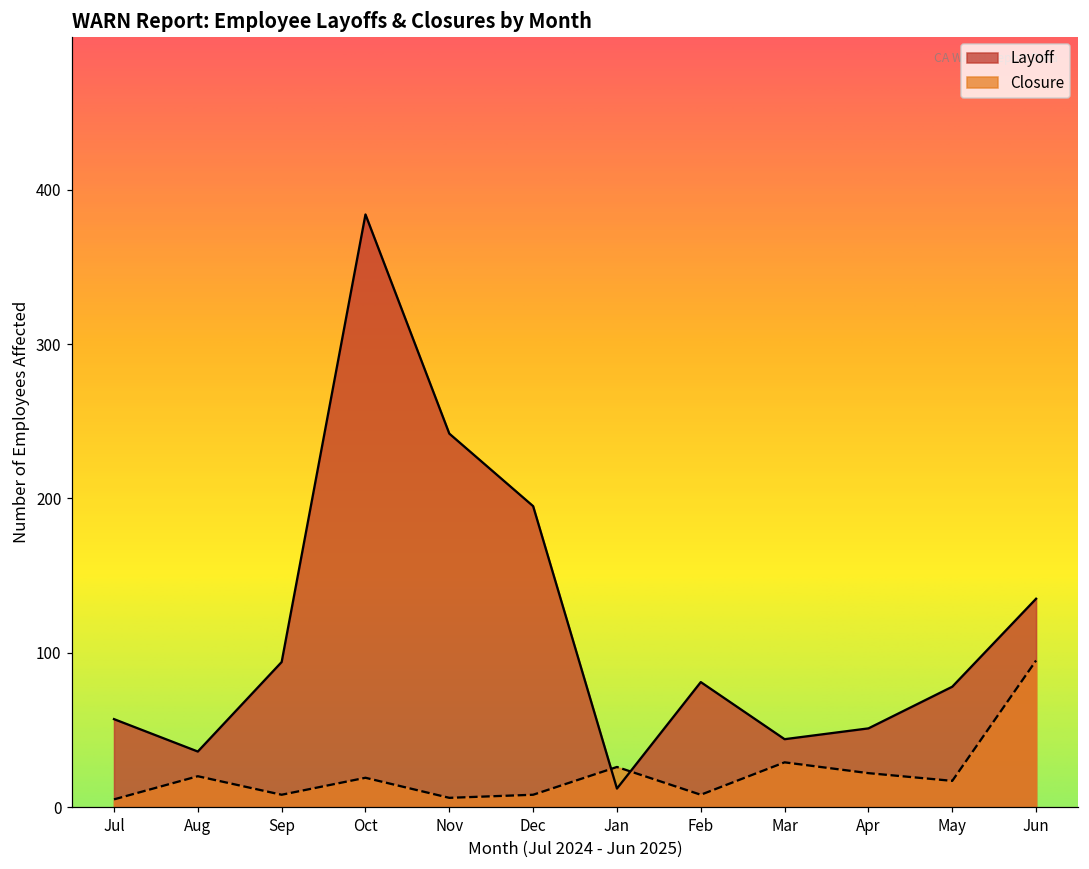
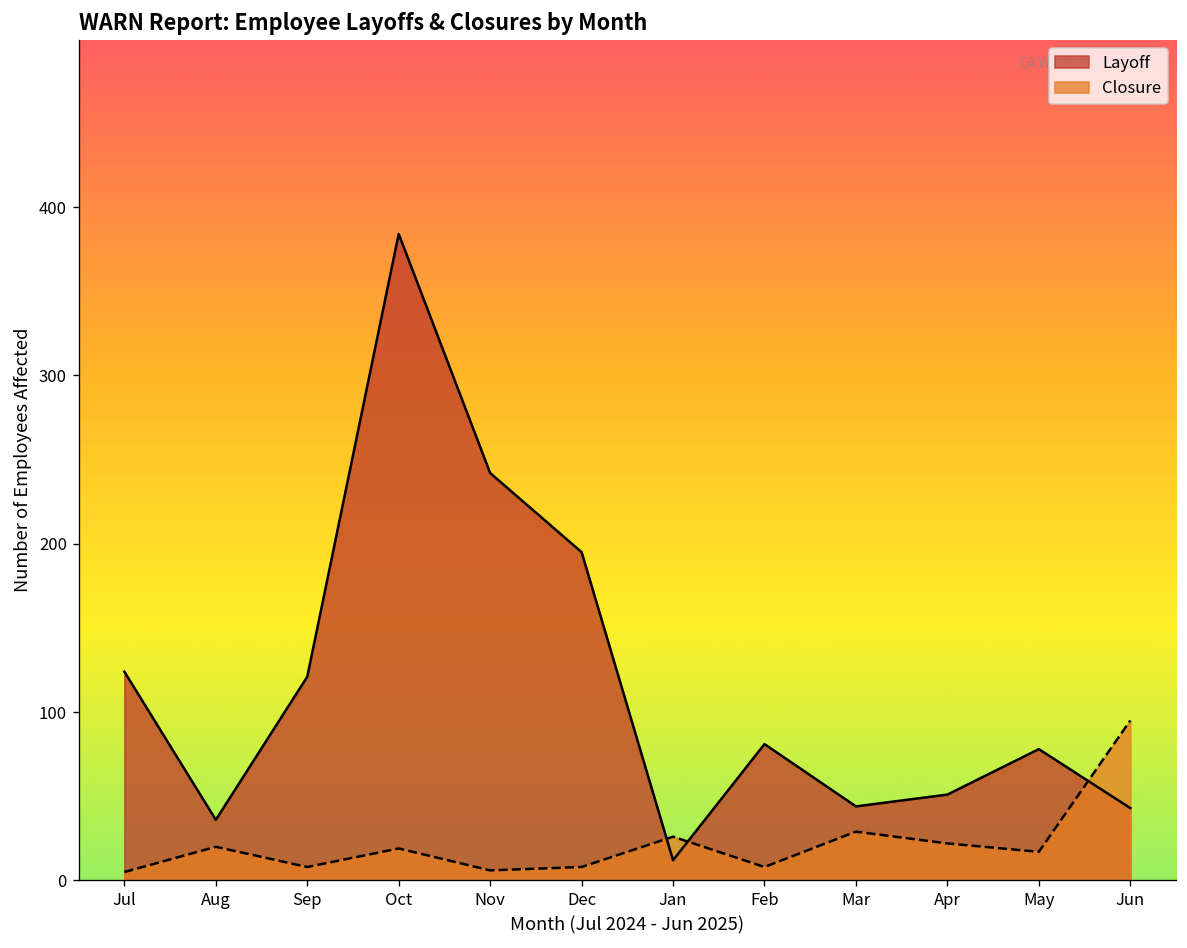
Layoff, Jul: 57 -> 124
Layoff, Sep: 94 -> 121
Layoff, Jun: 135 -> 43
